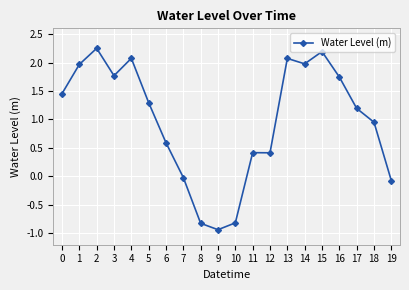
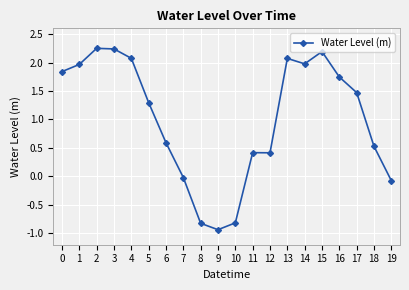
0: 1.5 -> 1.8
3: 1.8 -> 2.2
17: 1.2 -> 1.5
18: 1.0 -> 0.5
